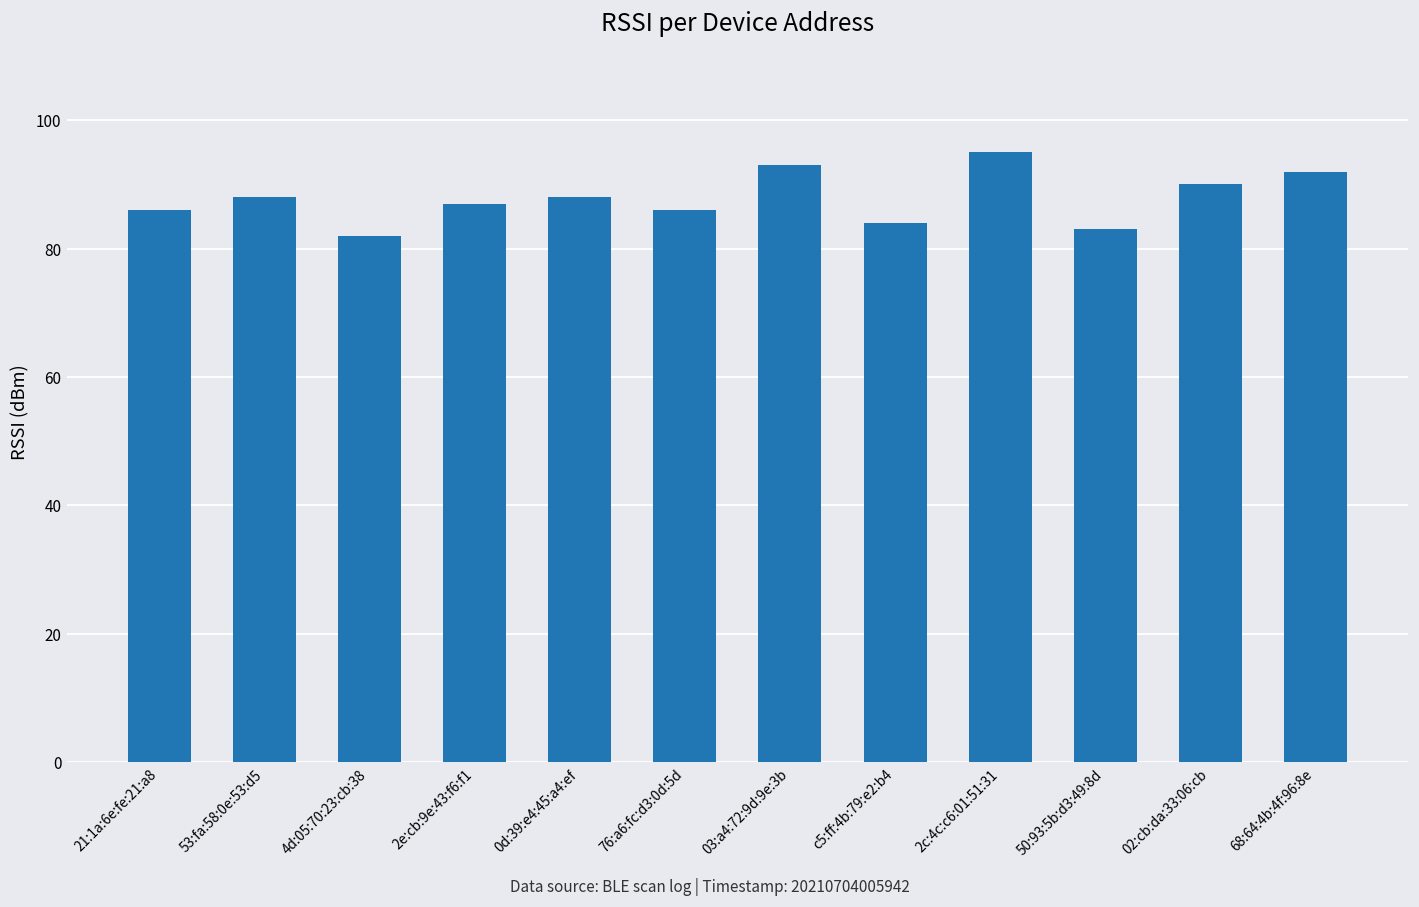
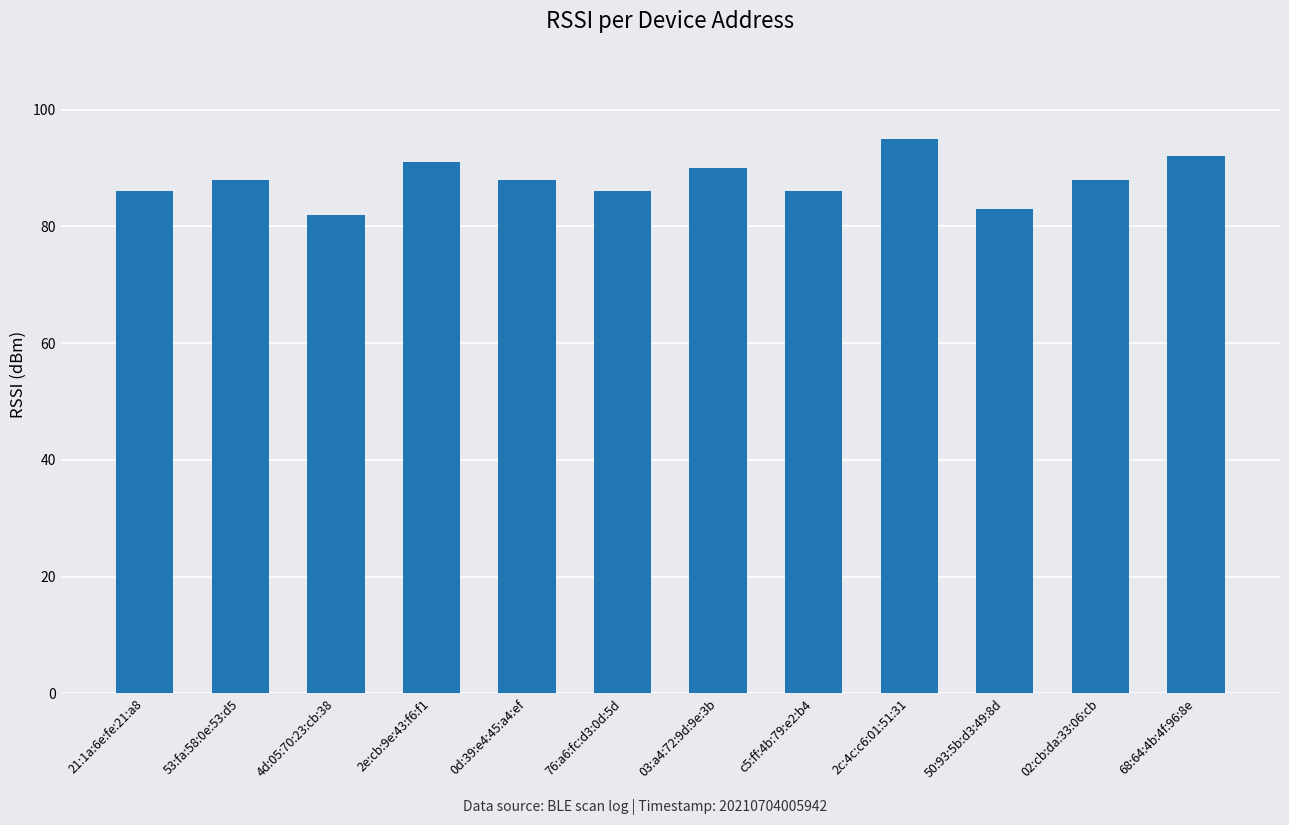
2e:cb:9e:43:f6:f1: 87 -> 91
03:a4:72:9d:9e:3b: 93 -> 90
c5:ff:4b:79:e2:b4: 84 -> 86
02:cb:da:33:06:cb: 90 -> 88
